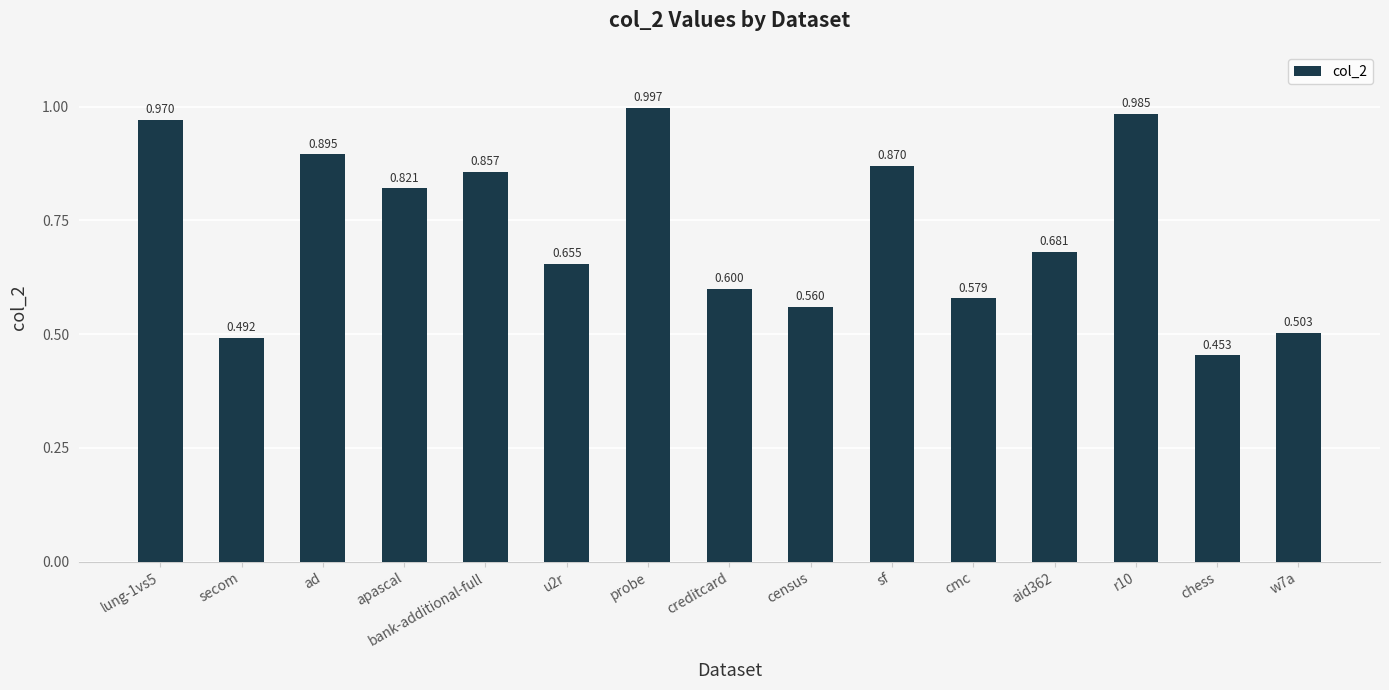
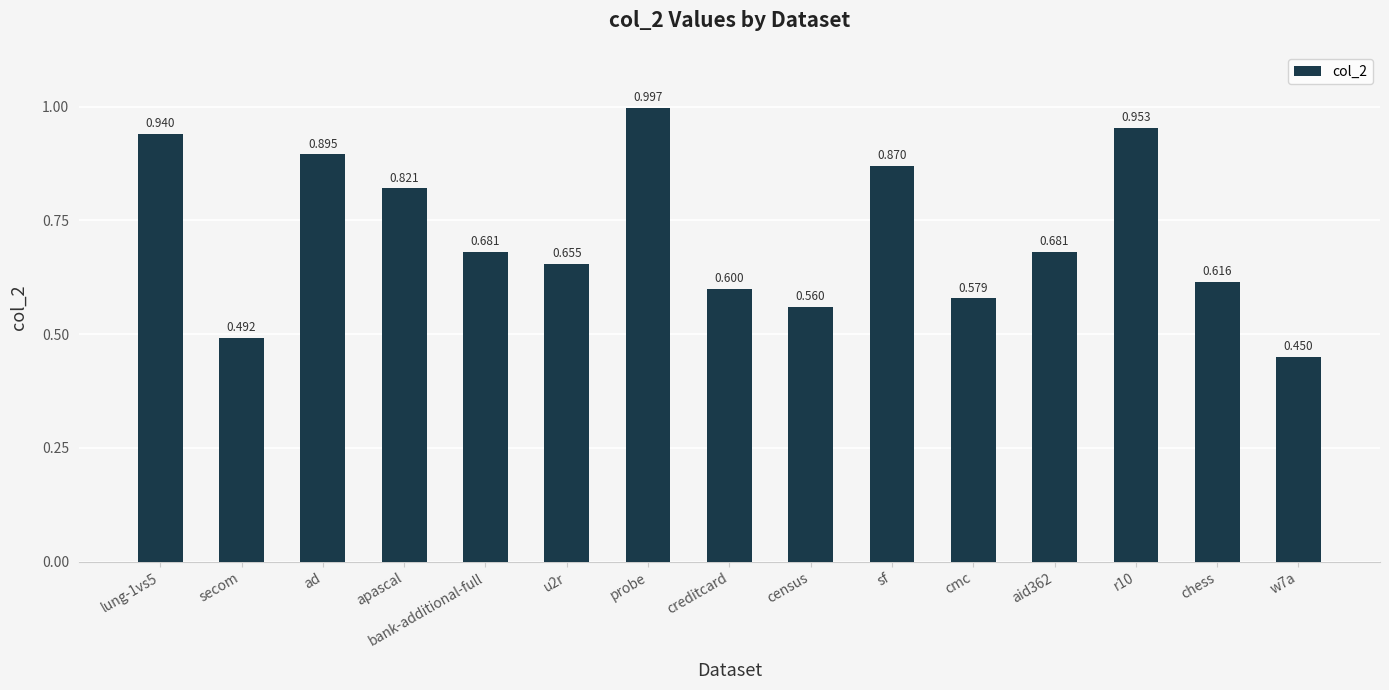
lung-1vs5: 0.970 -> 0.940
bank-additional-full: 0.857 -> 0.681
r10: 0.985 -> 0.953
chess: 0.453 -> 0.616
w7a: 0.503 -> 0.450
